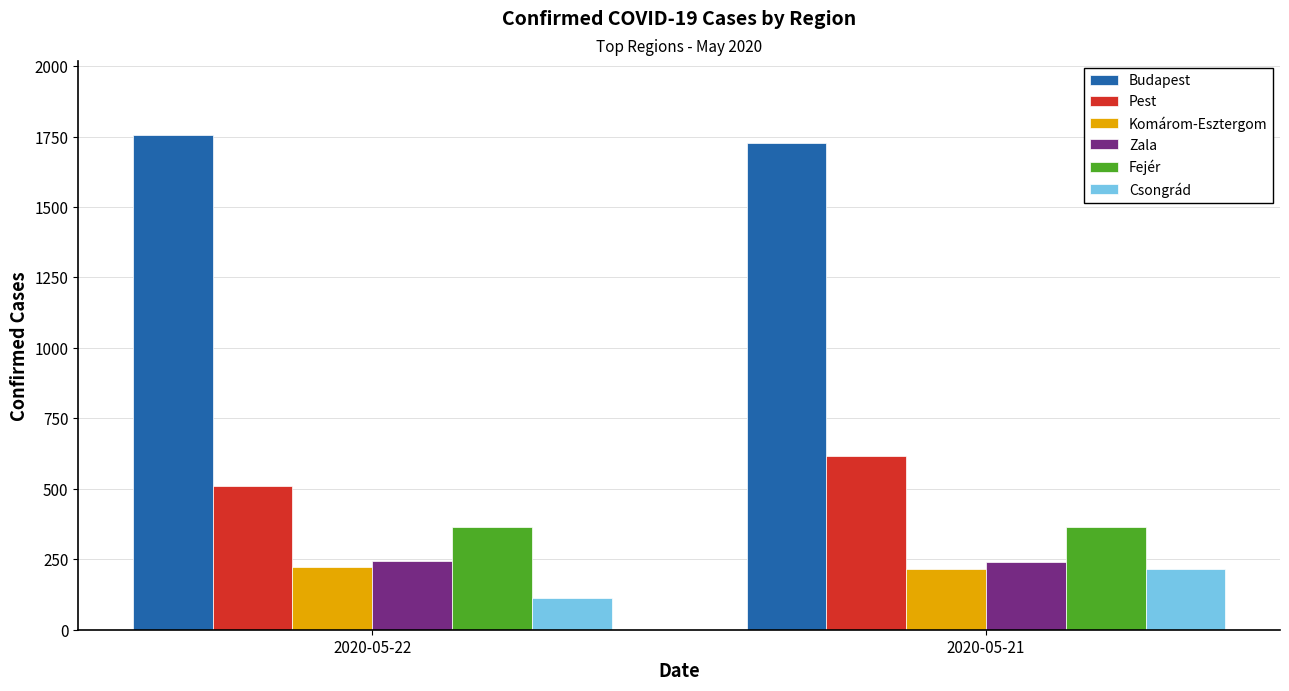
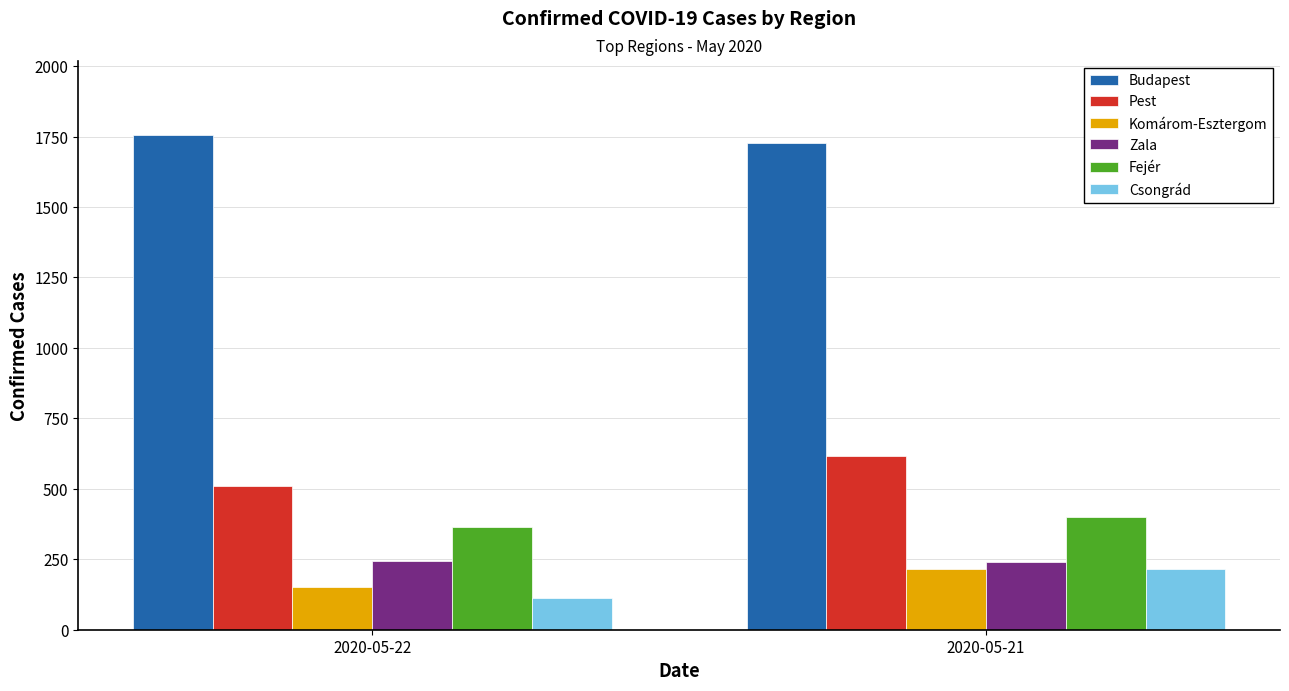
Komárom-Esztergom, 2020-05-22: 220 -> 150
Fejér, 2020-05-21: 360 -> 400
